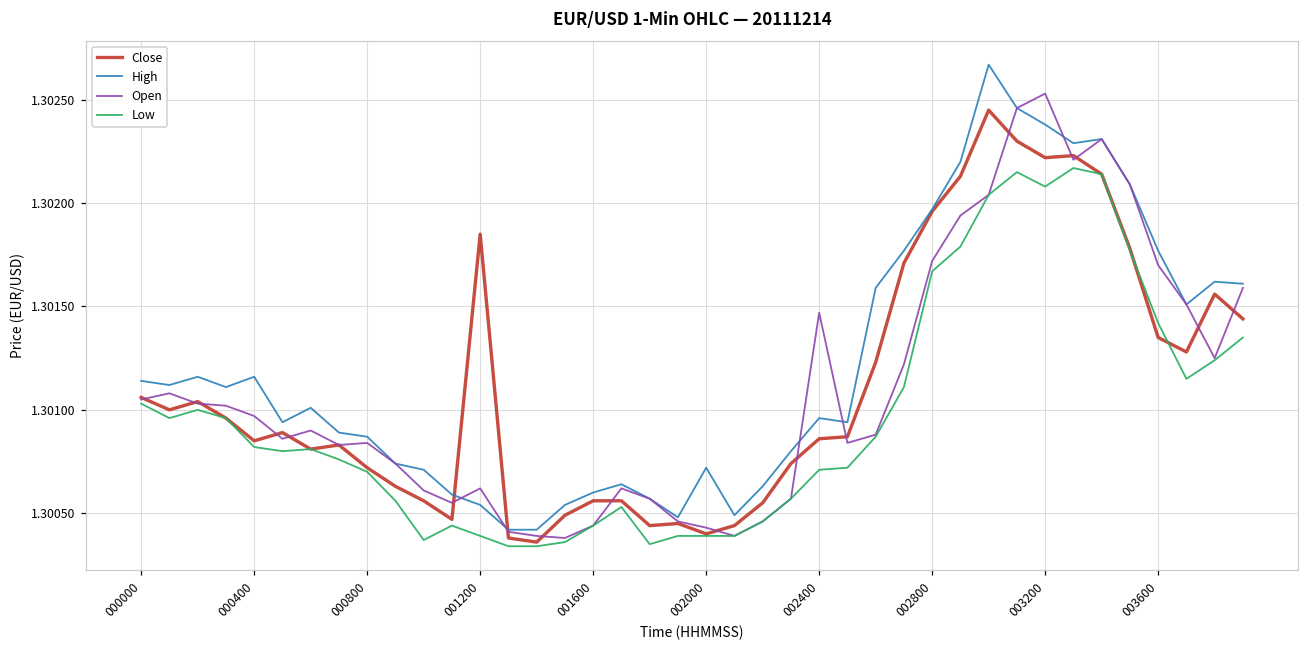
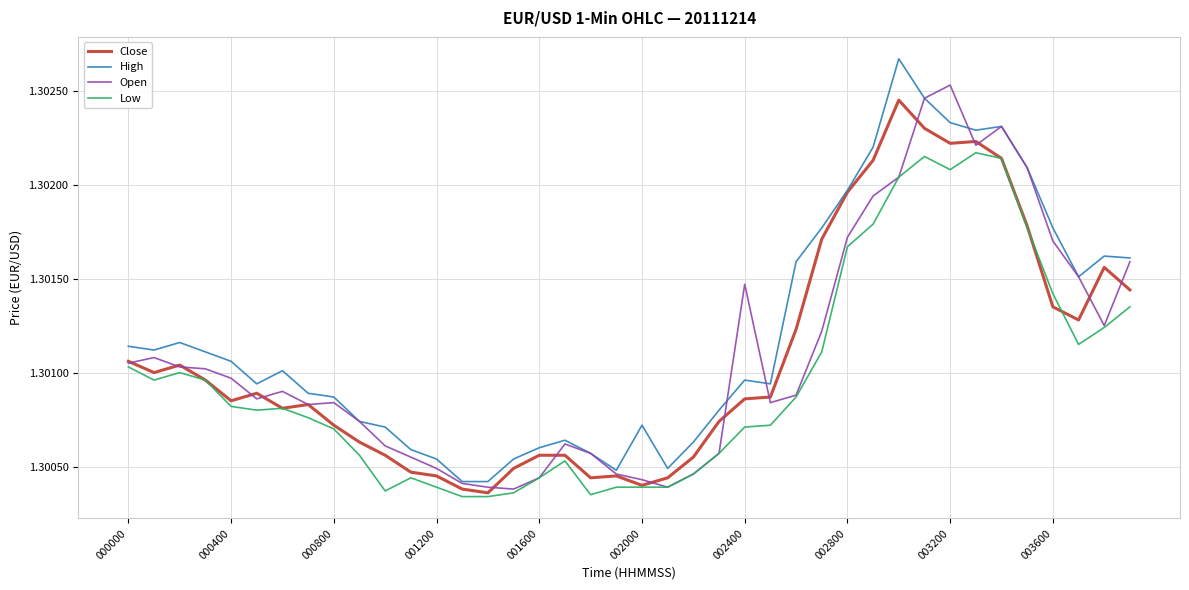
High, 000400: 1.30116 -> 1.30106
Close, 001200: 1.30185 -> 1.30045
Open, 001200: 1.30062 -> 1.30049
High, 003200: 1.30238 -> 1.30233
